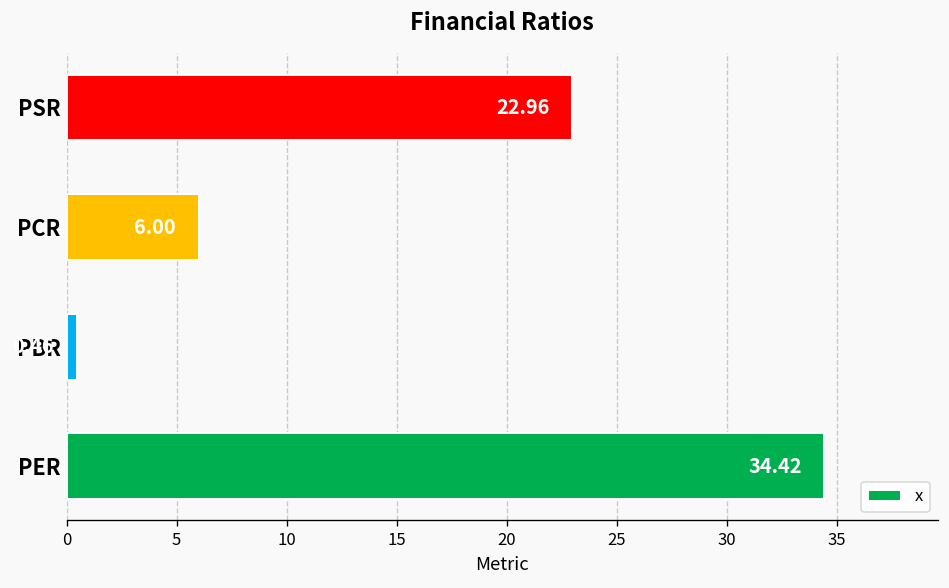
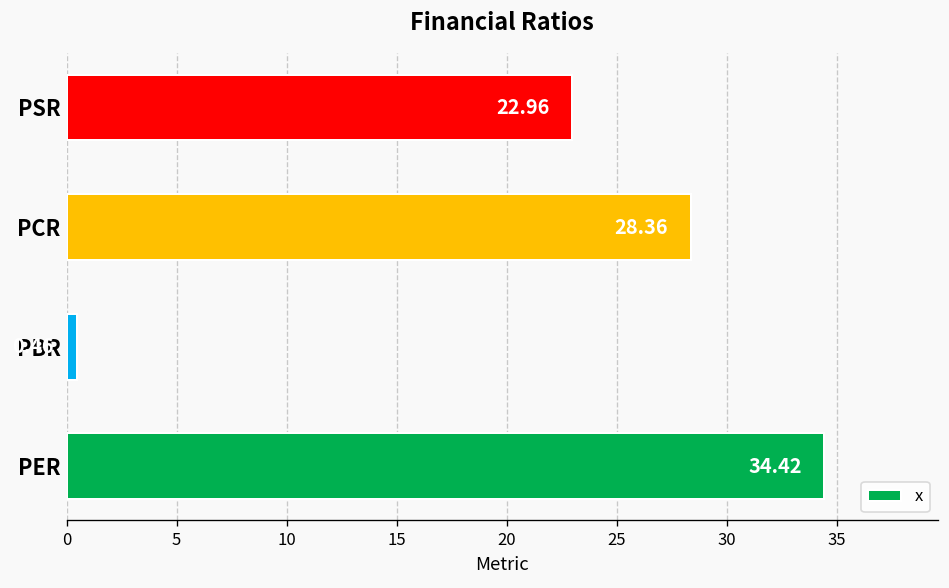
PCR: 6.00 -> 28.36
